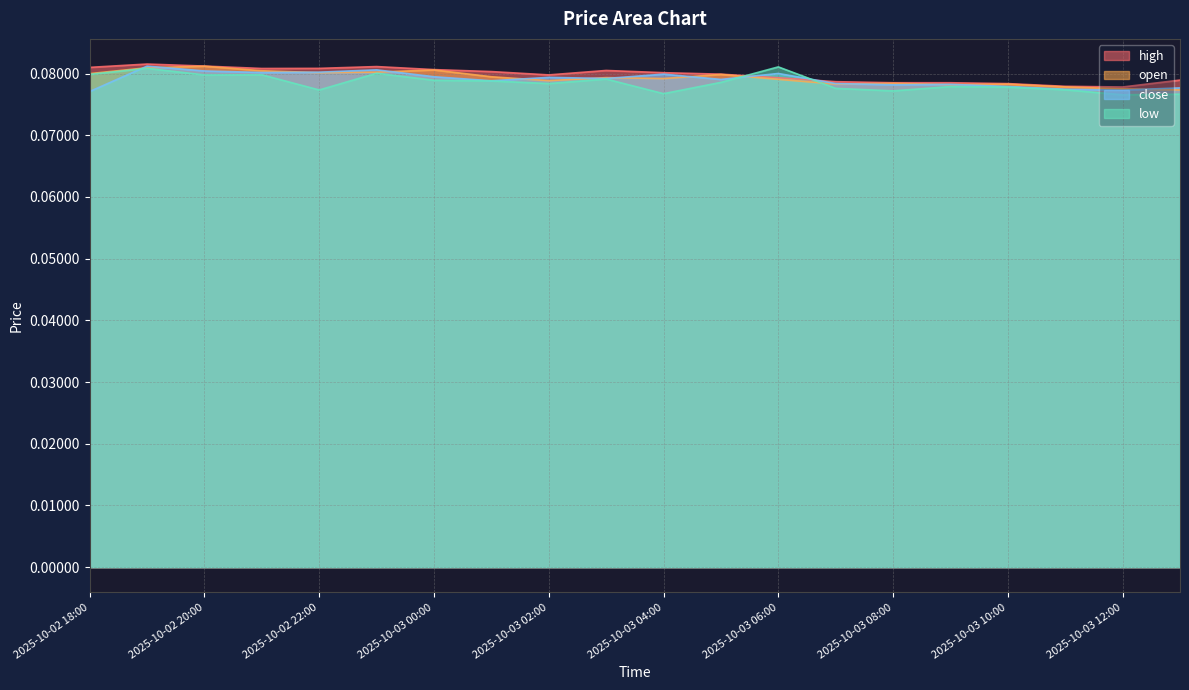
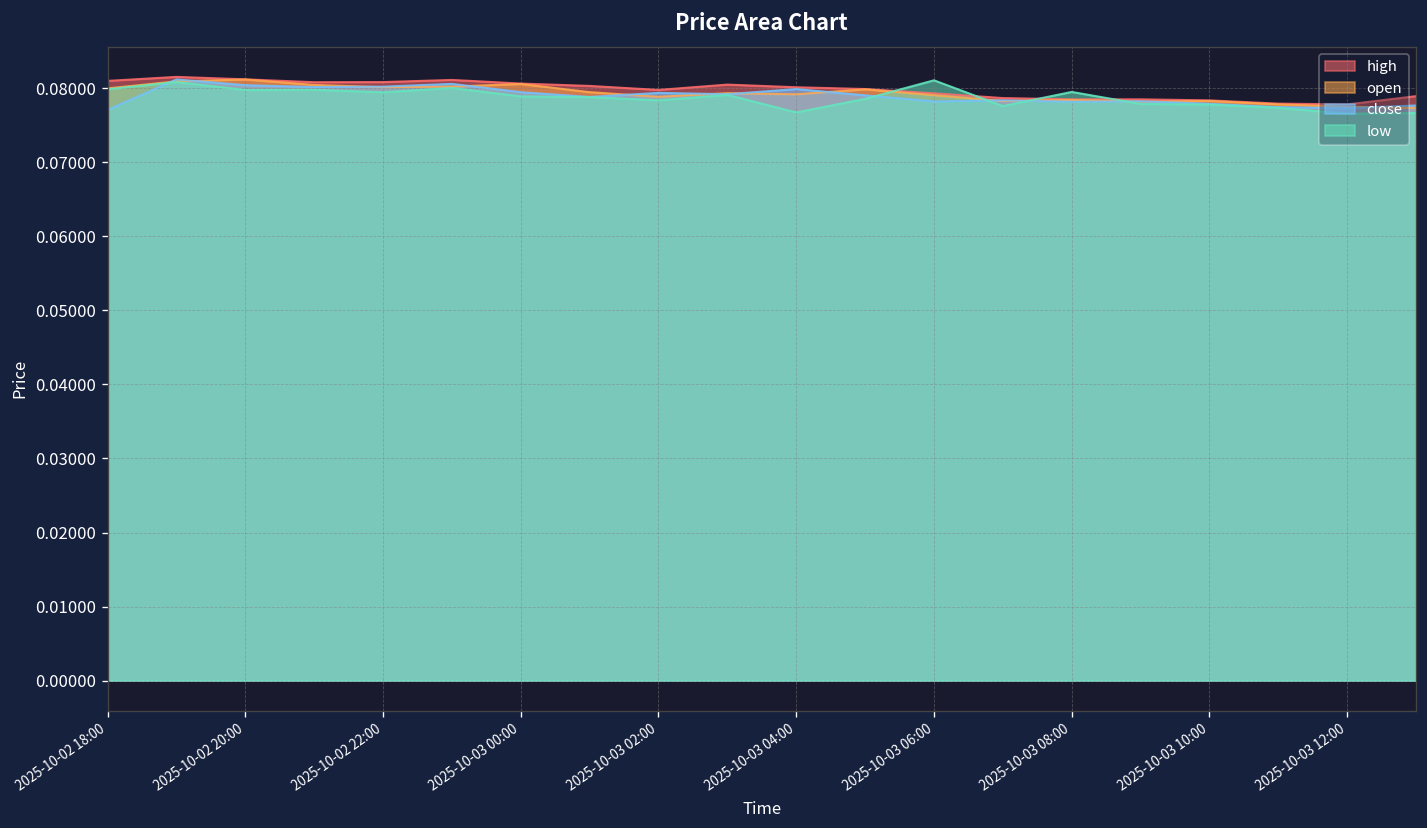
low, 2025-10-02 22:00: 0.077 -> 0.079
close, 2025-10-03 06:00: 0.080 -> 0.078
low, 2025-10-03 08:00: 0.077 -> 0.080
